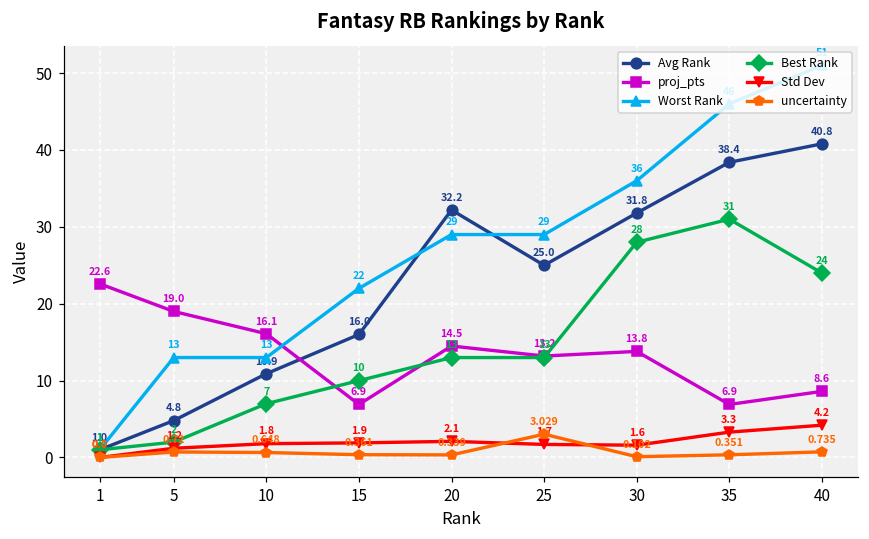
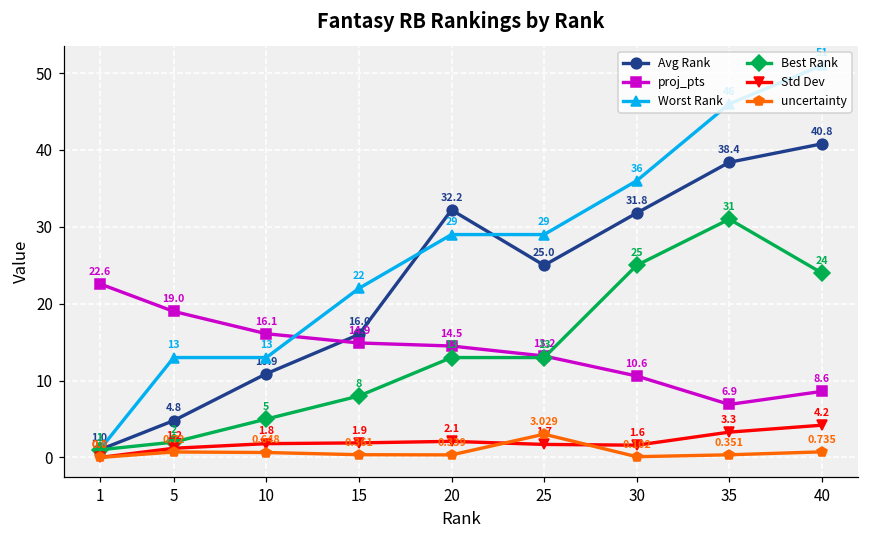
Best Rank, 10: 7 -> 5
proj_pts, 15: 6.9 -> 14.9
Best Rank, 15: 10 -> 8
proj_pts, 30: 13.8 -> 10.6
Best Rank, 30: 28 -> 25
